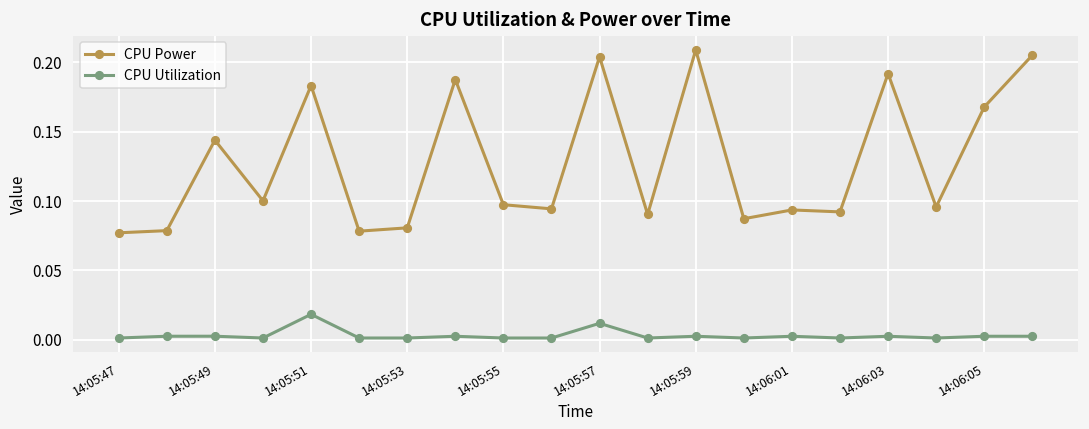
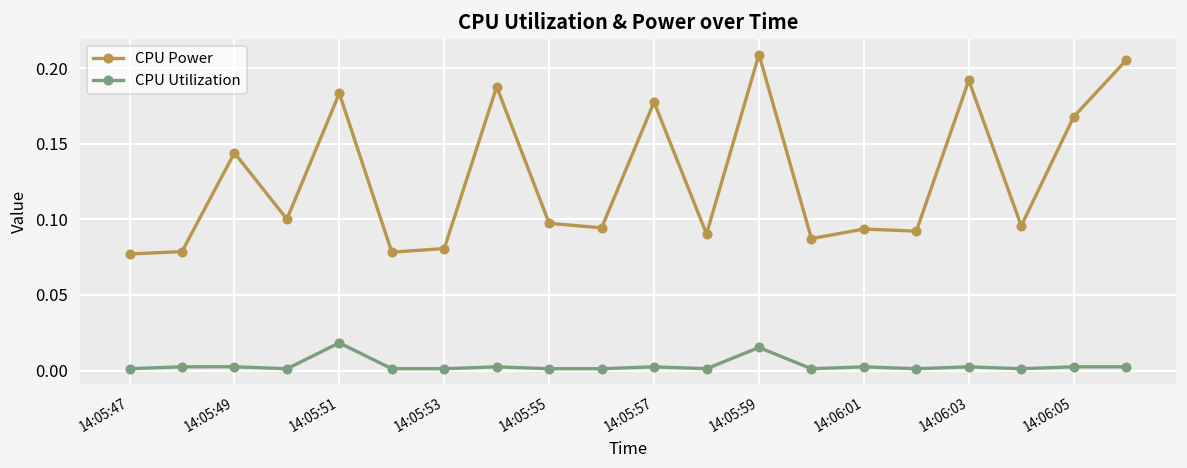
CPU Power, 14:05:57: 0.204 -> 0.177
CPU Utilization, 14:05:57: 0.012 -> 0.003
CPU Utilization, 14:05:59: 0.003 -> 0.015
